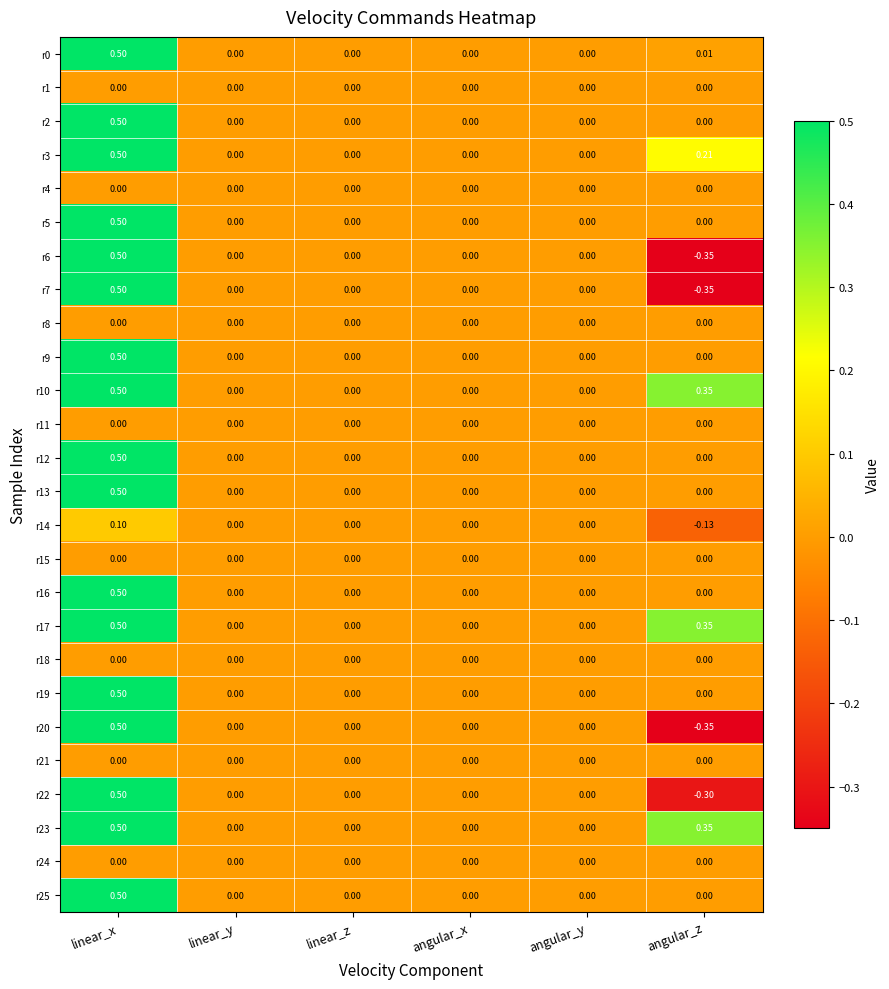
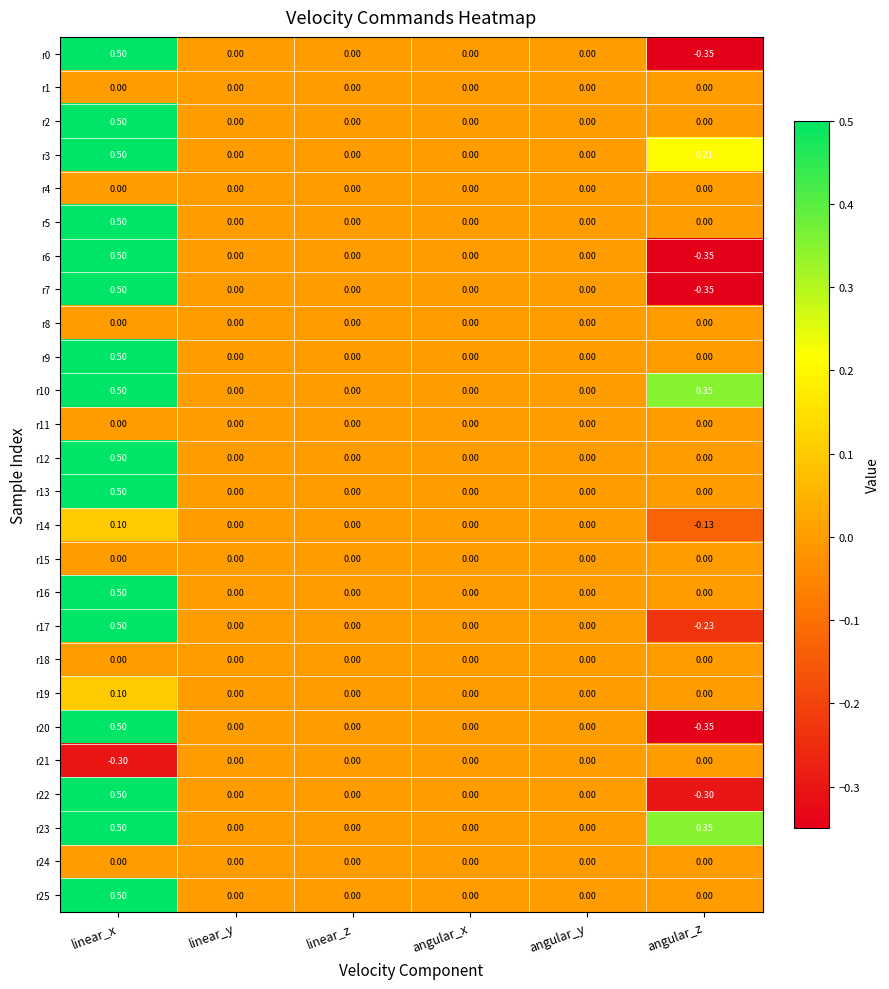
r0, angular_z: 0.01 -> -0.35
r17, angular_z: 0.35 -> -0.23
r19, linear_x: 0.50 -> 0.10
r21, linear_x: 0.00 -> -0.30
